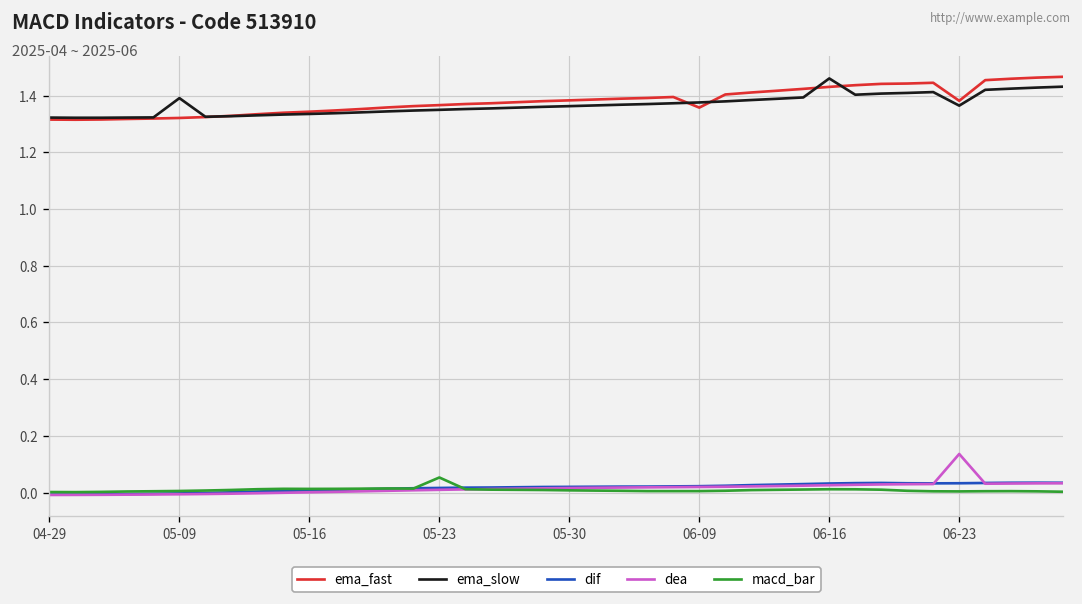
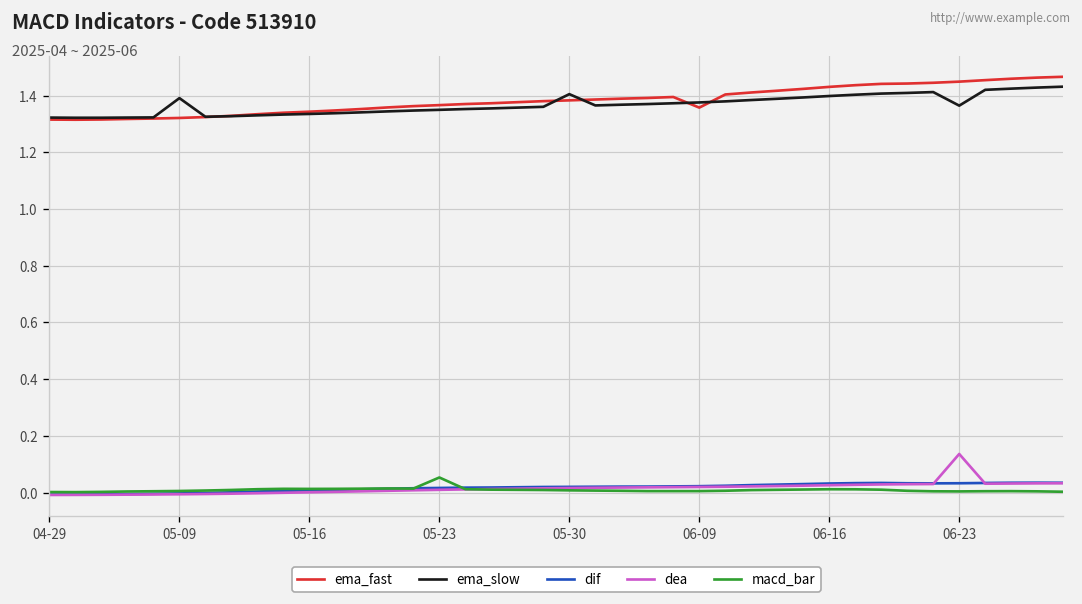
ema_slow, 05-30: 1.36 -> 1.40
ema_slow, 06-16: 1.46 -> 1.40
ema_fast, 06-23: 1.38 -> 1.45
